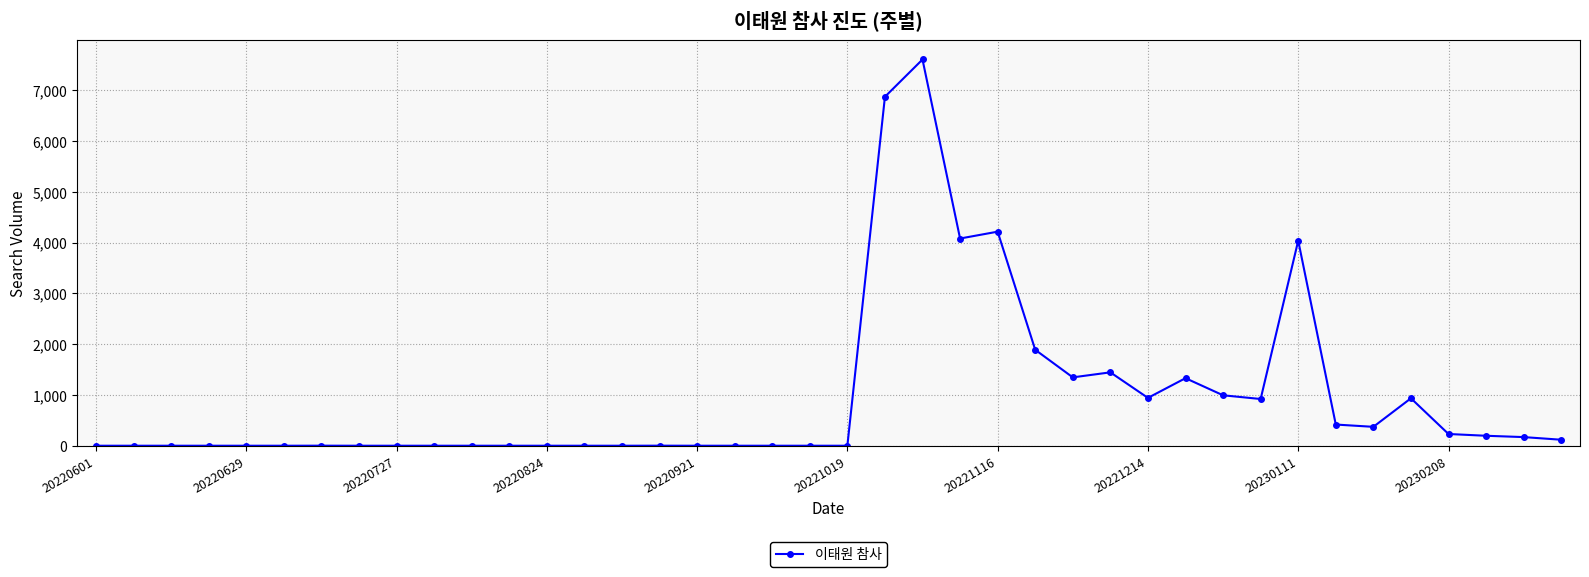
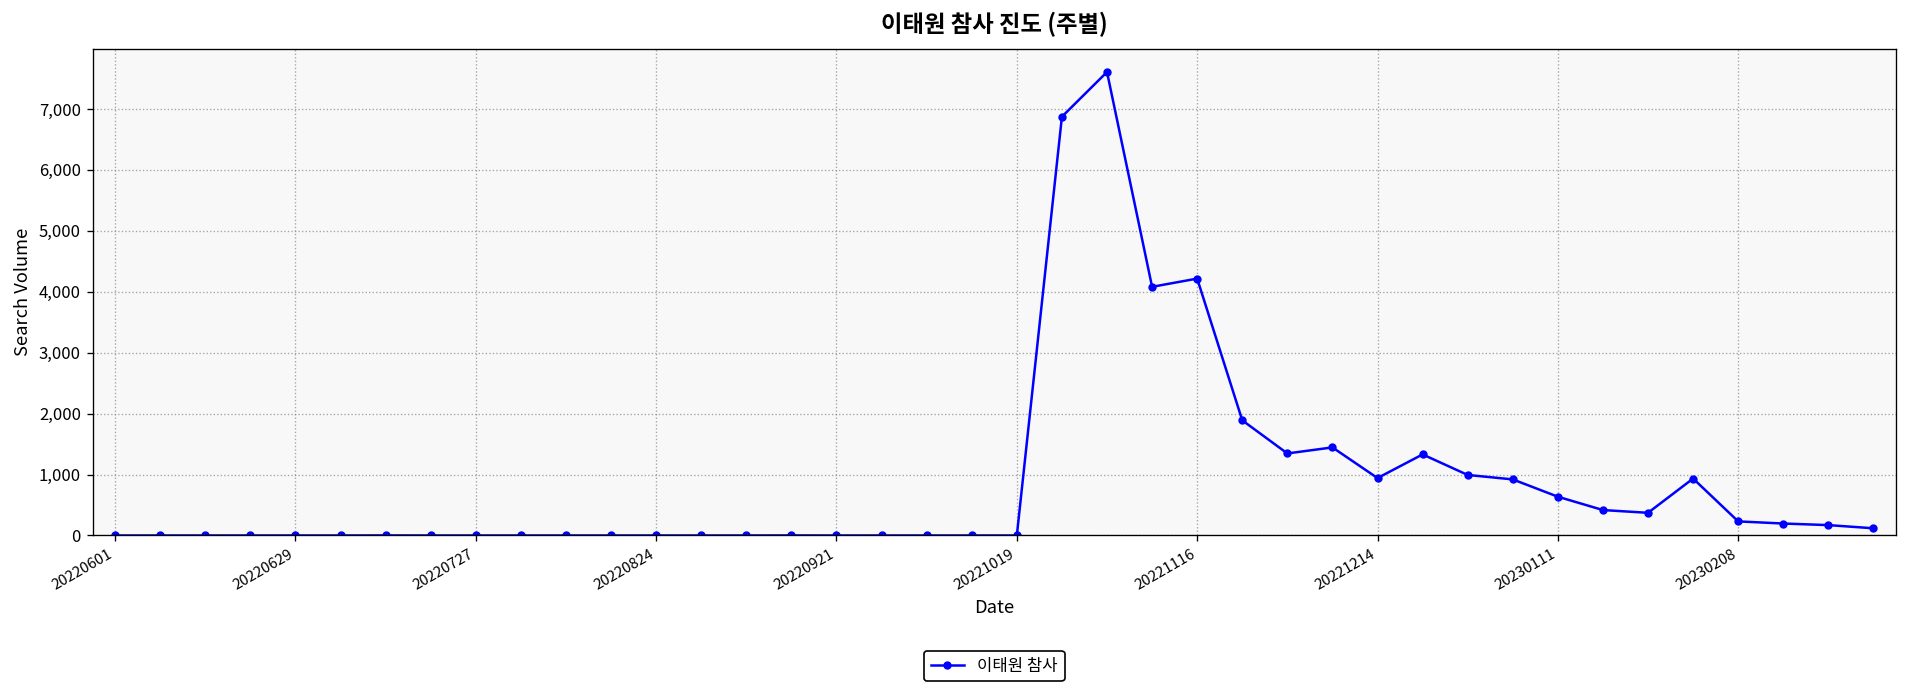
20230111: 4,000 -> 600
